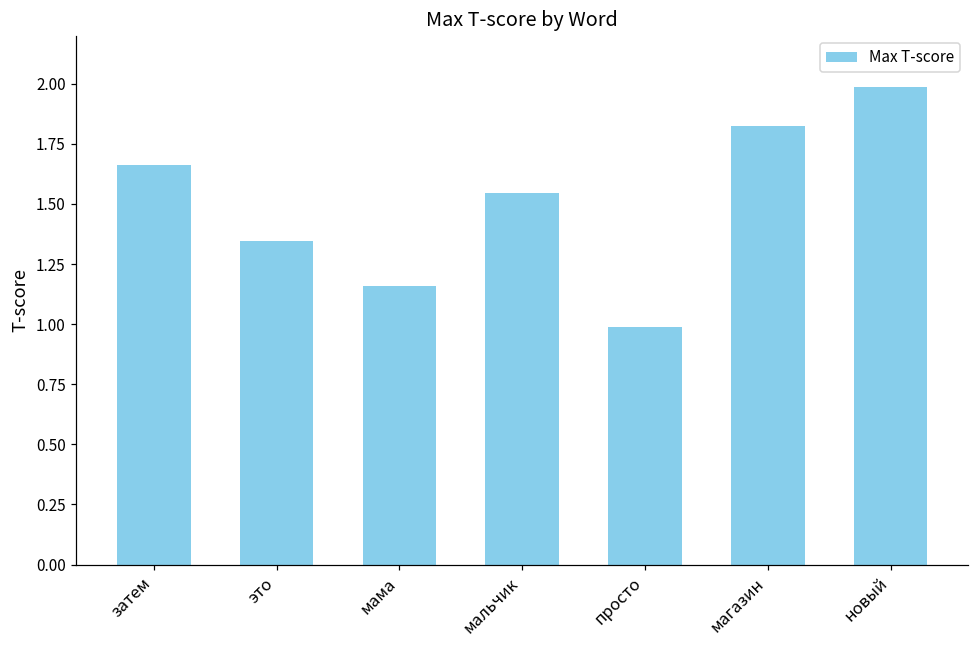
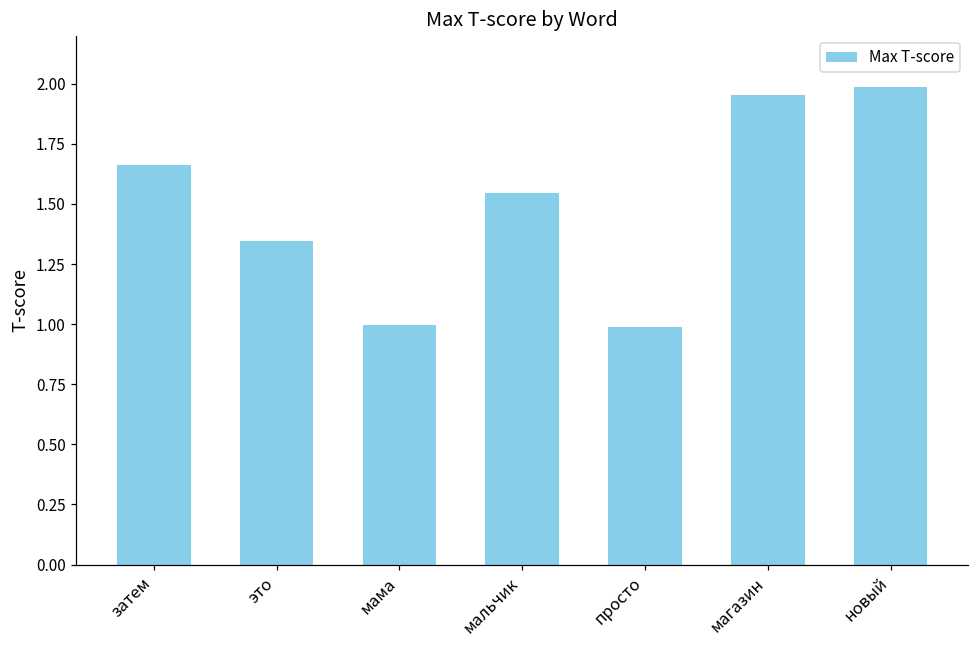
мама: 1.16 -> 0.99
магазин: 1.82 -> 1.95
